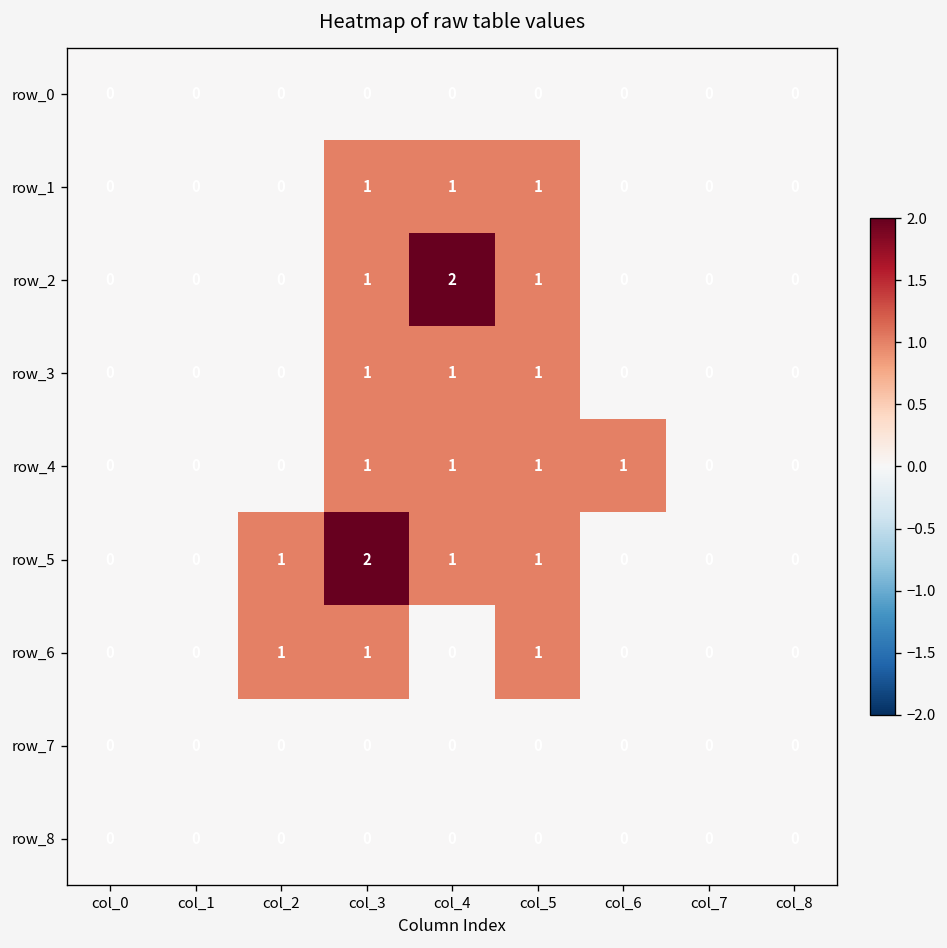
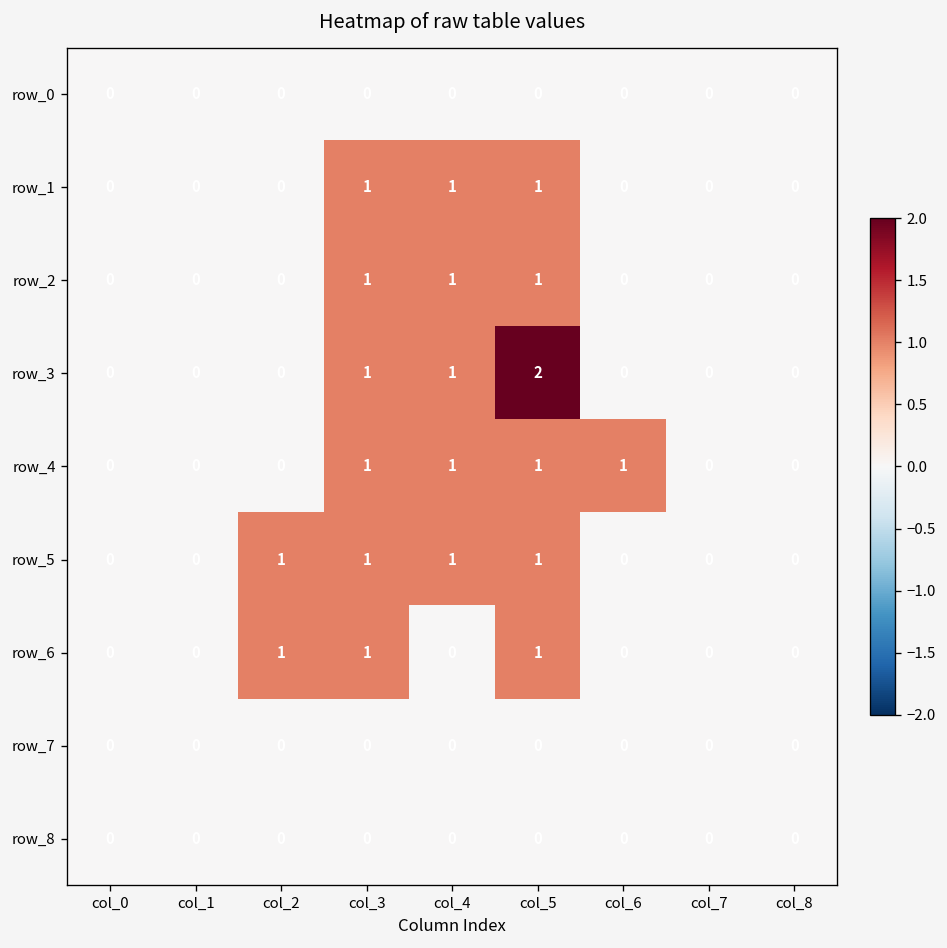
row_2, col_4: 2 -> 1
row_3, col_5: 1 -> 2
row_5, col_3: 2 -> 1
